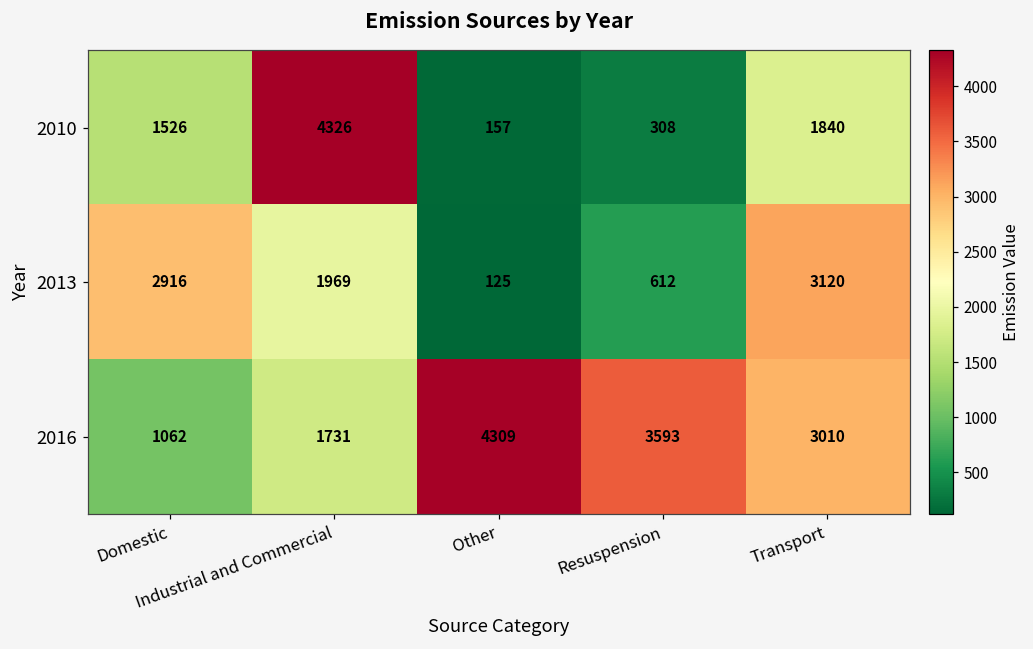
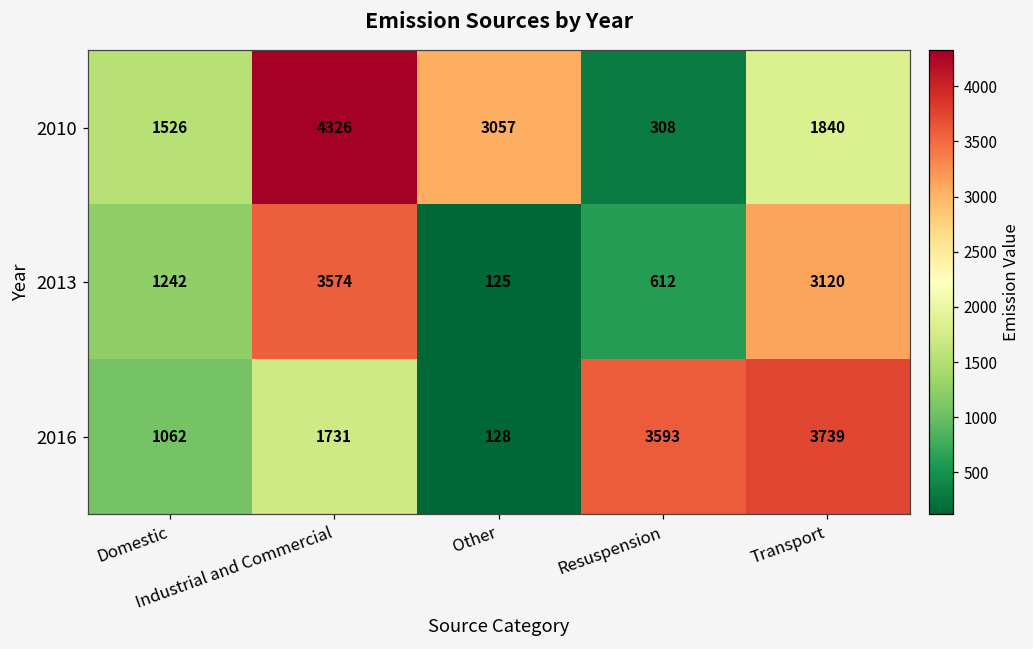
2010, Other: 157 -> 3057
2013, Domestic: 2916 -> 1242
2013, Industrial and Commercial: 1969 -> 3574
2016, Other: 4309 -> 128
2016, Transport: 3010 -> 3739
